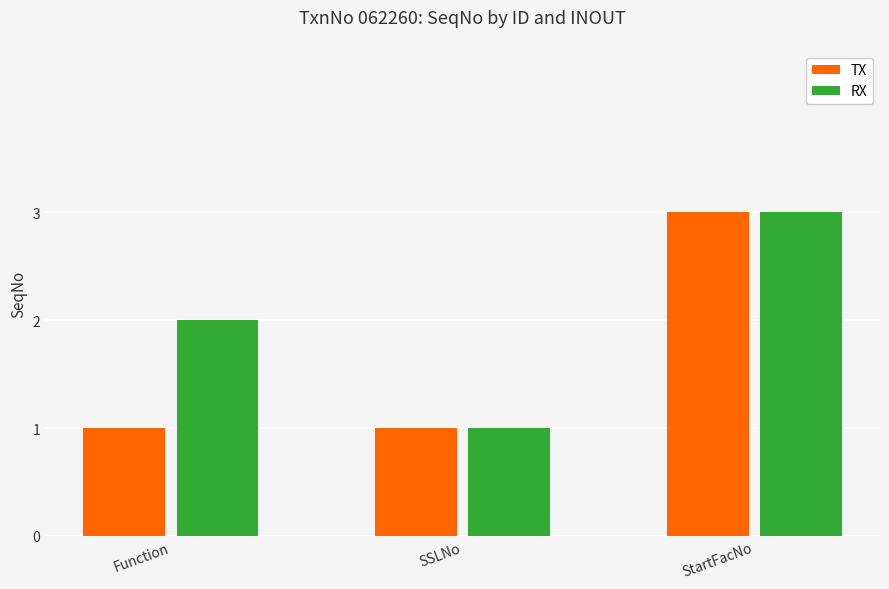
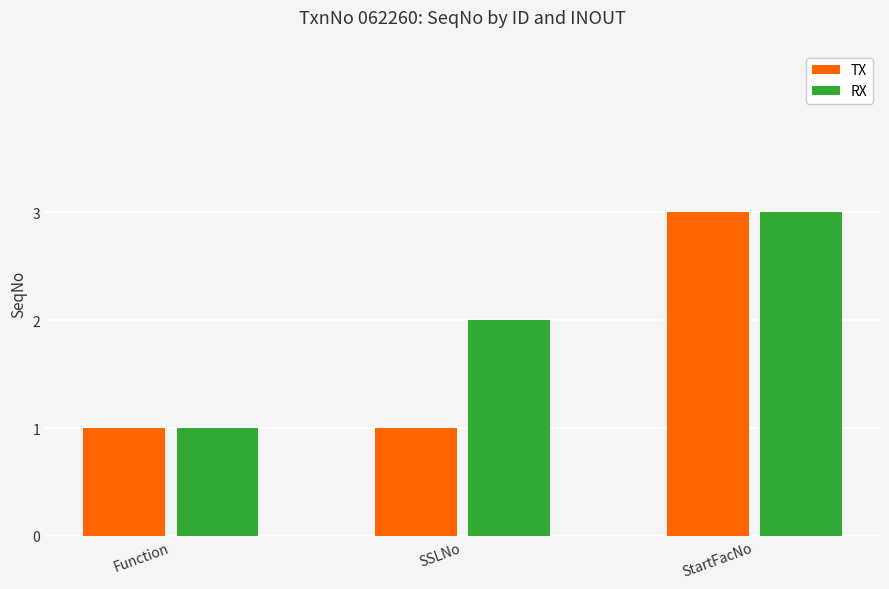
RX, Function: 2 -> 1
RX, SSLNo: 1 -> 2
